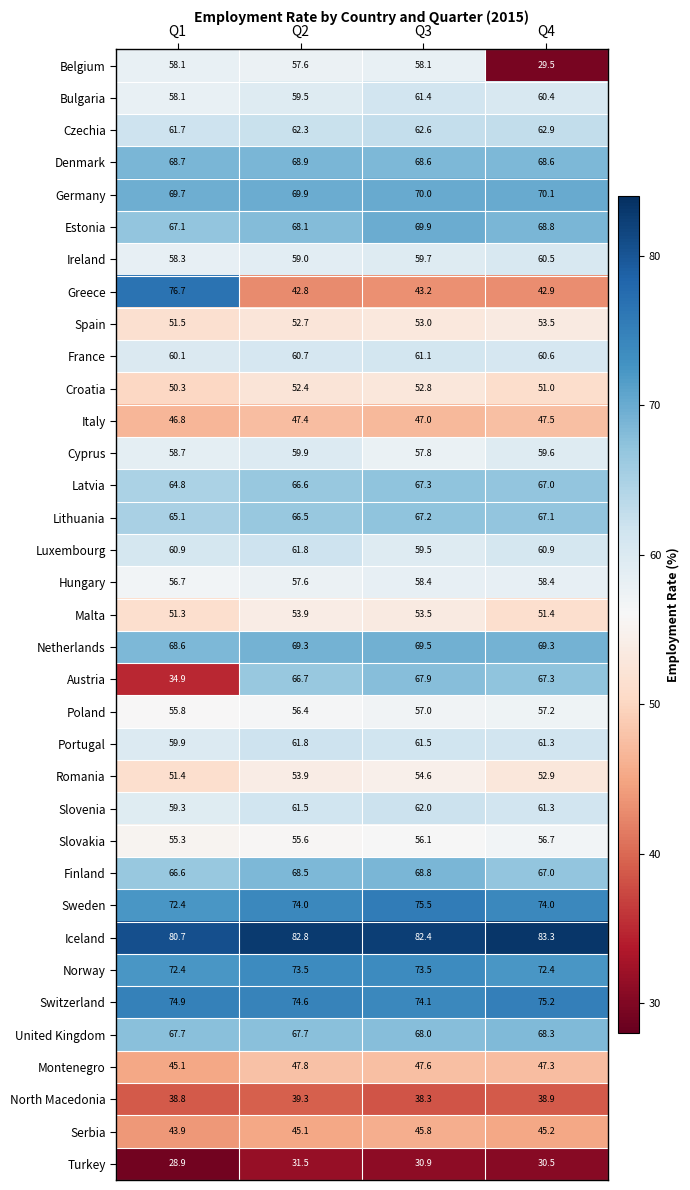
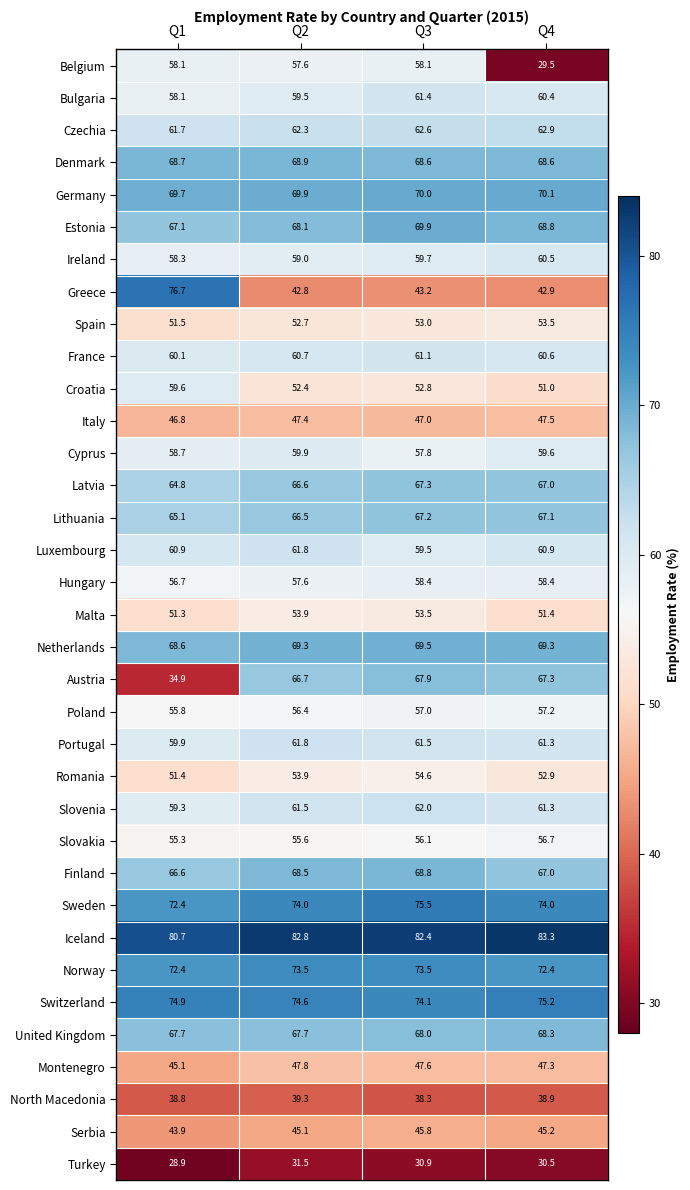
Croatia, Q1: 50.3 -> 59.6
